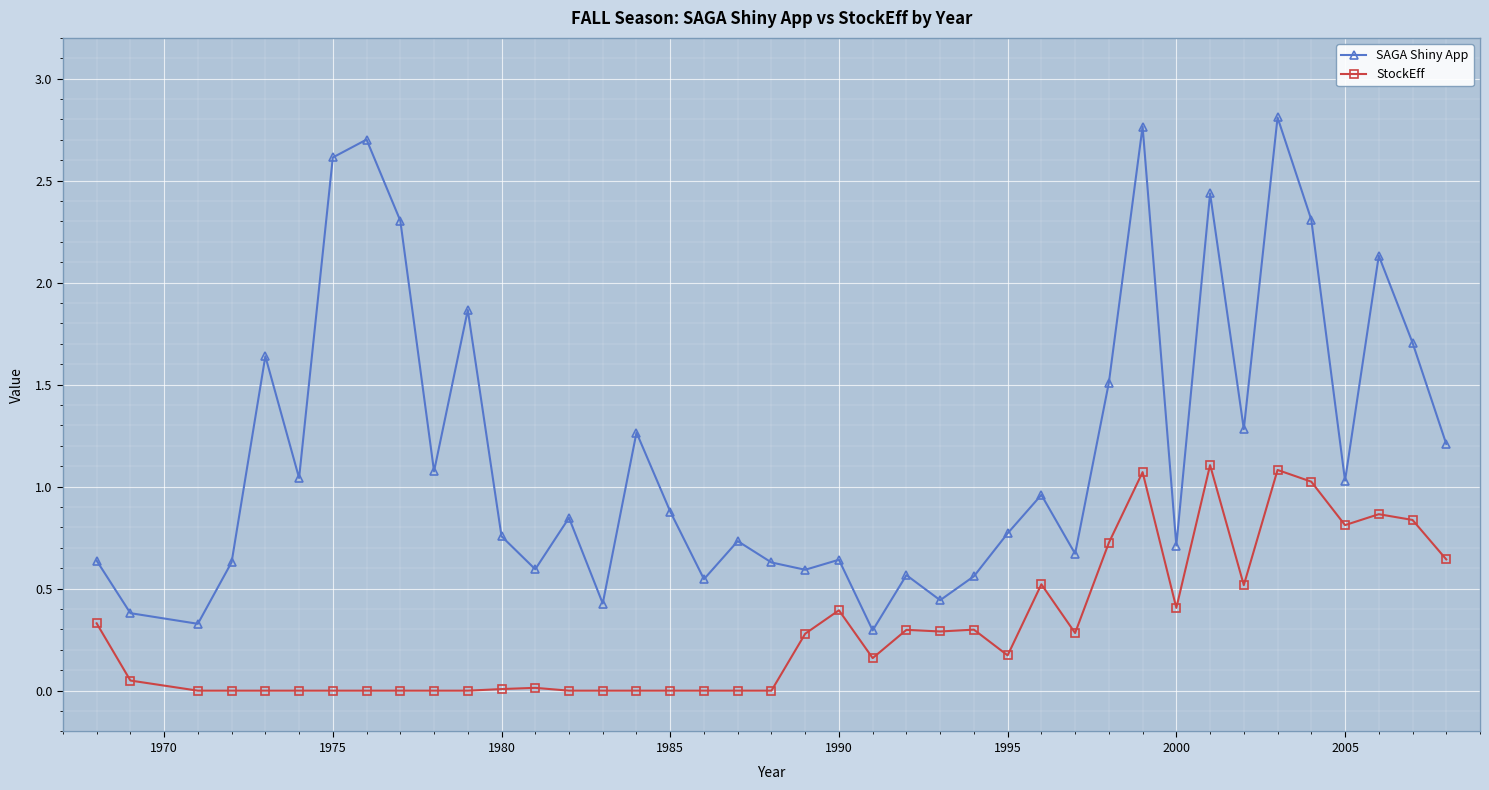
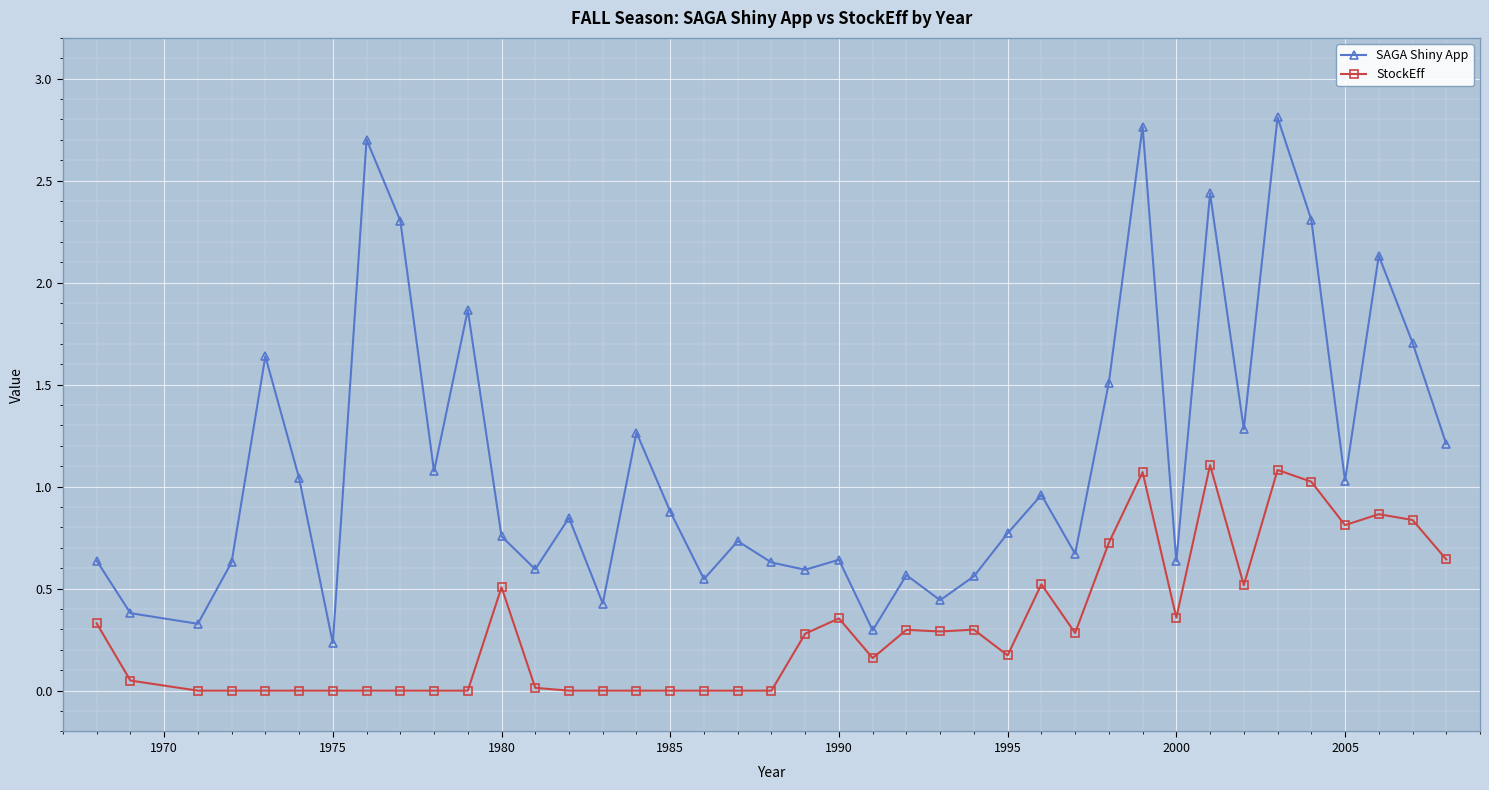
SAGA Shiny App, 1975: 2.61 -> 0.23
StockEff, 1980: 0.01 -> 0.51
StockEff, 1990: 0.39 -> 0.35
SAGA Shiny App, 2000: 0.71 -> 0.63
StockEff, 2000: 0.41 -> 0.36
